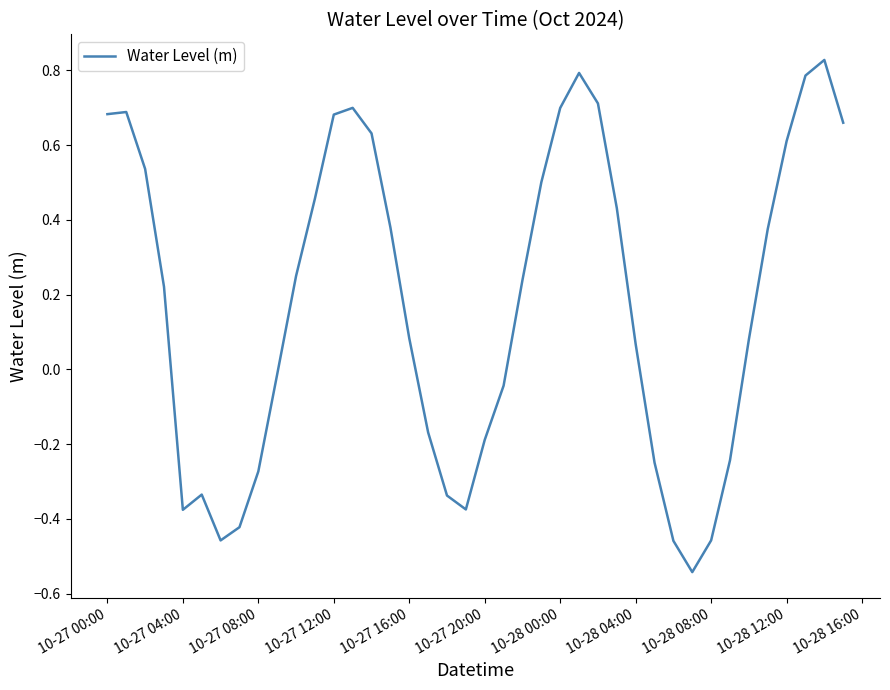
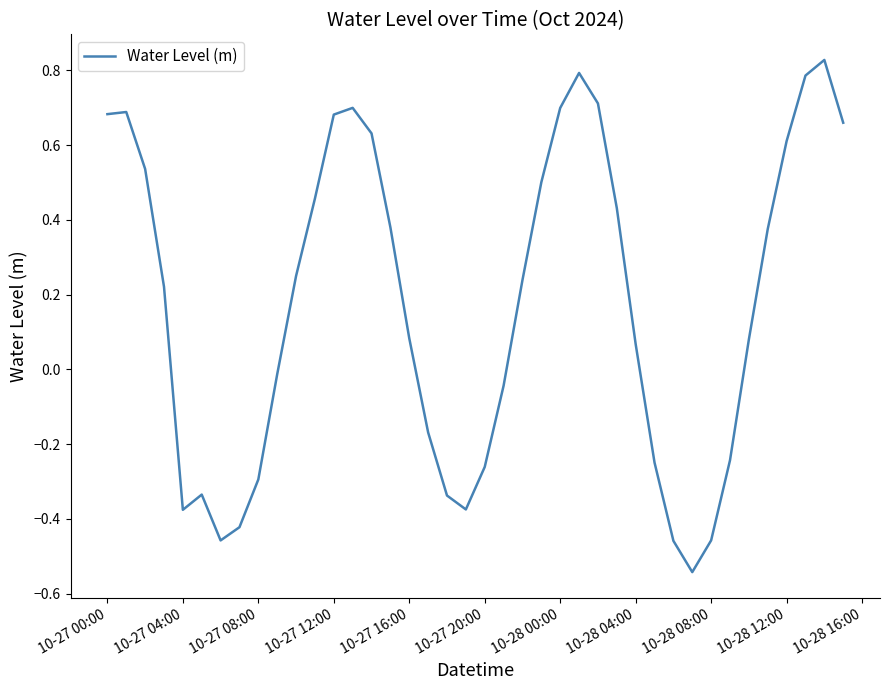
10-27 08:00: -0.27 -> -0.29
10-27 20:00: -0.19 -> -0.26
